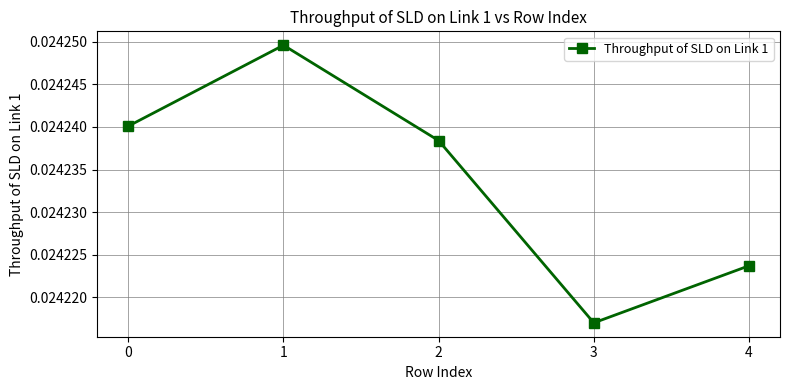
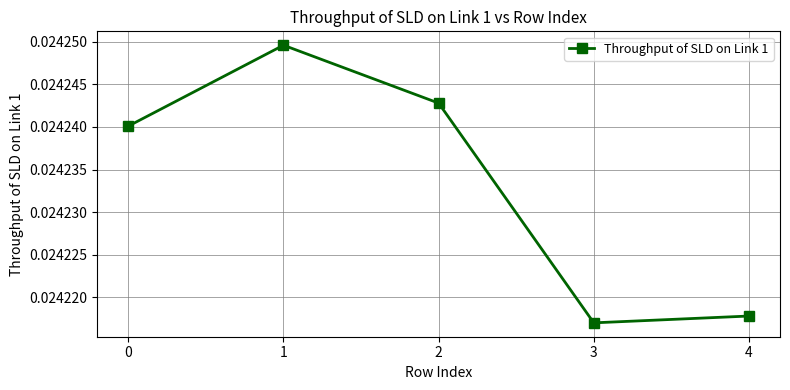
2: 0.024238 -> 0.024243
4: 0.024224 -> 0.024218
